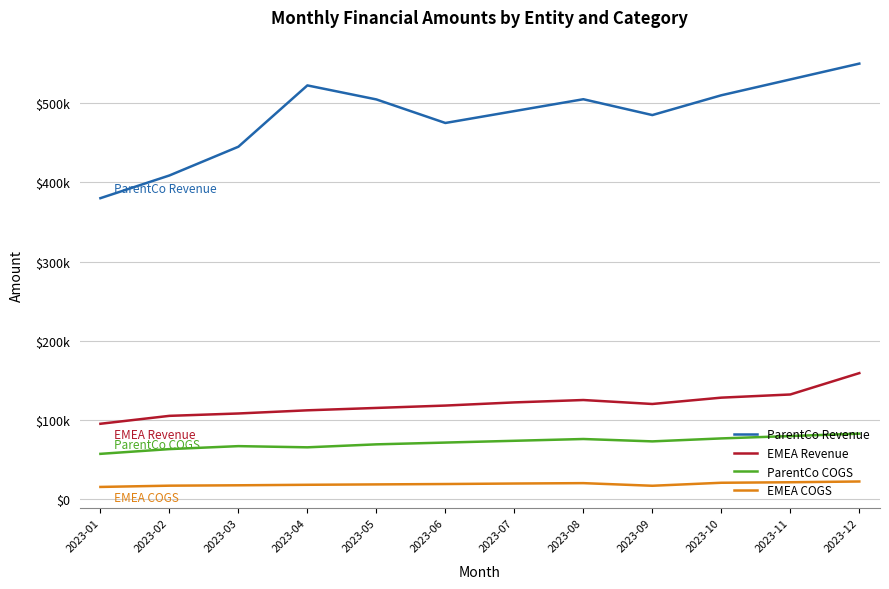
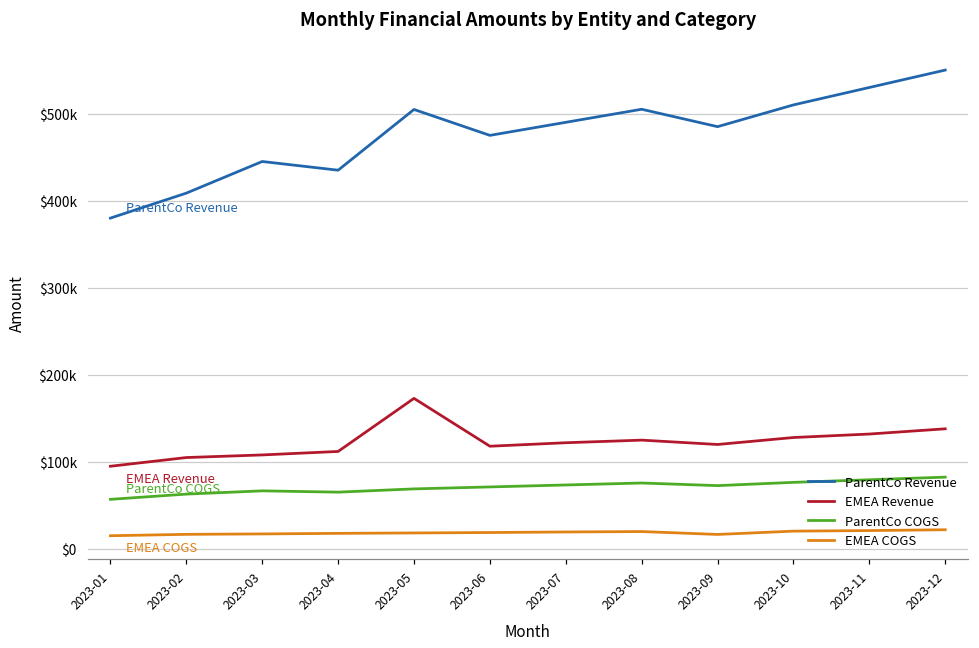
ParentCo Revenue, 2023-04: $520000 -> $440000
EMEA Revenue, 2023-05: $120000 -> $170000
EMEA Revenue, 2023-12: $160000 -> $140000
